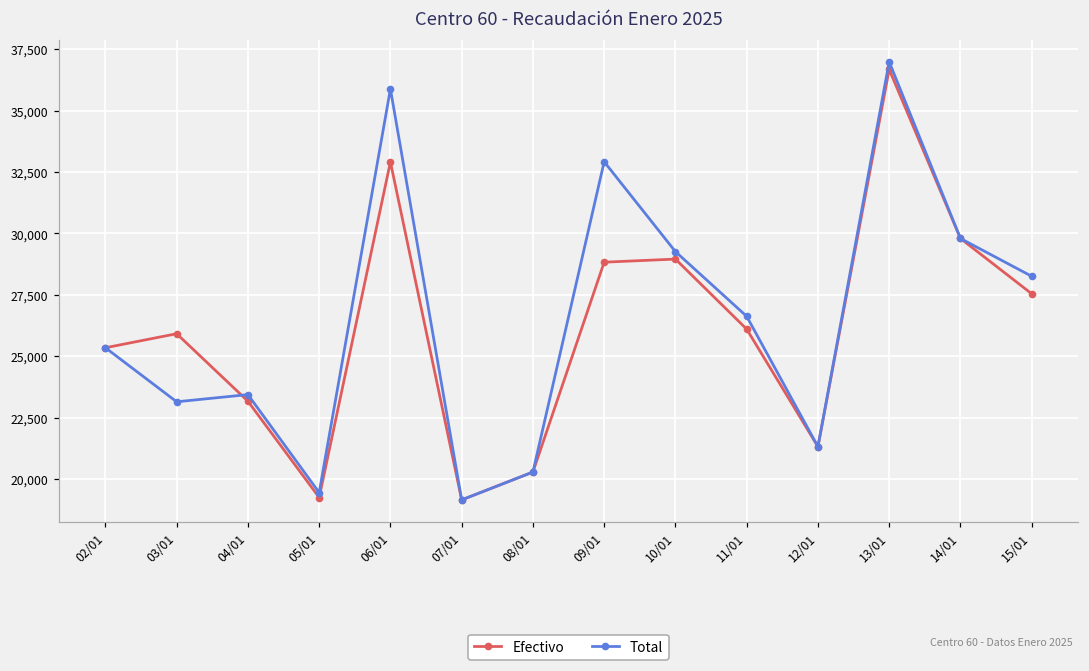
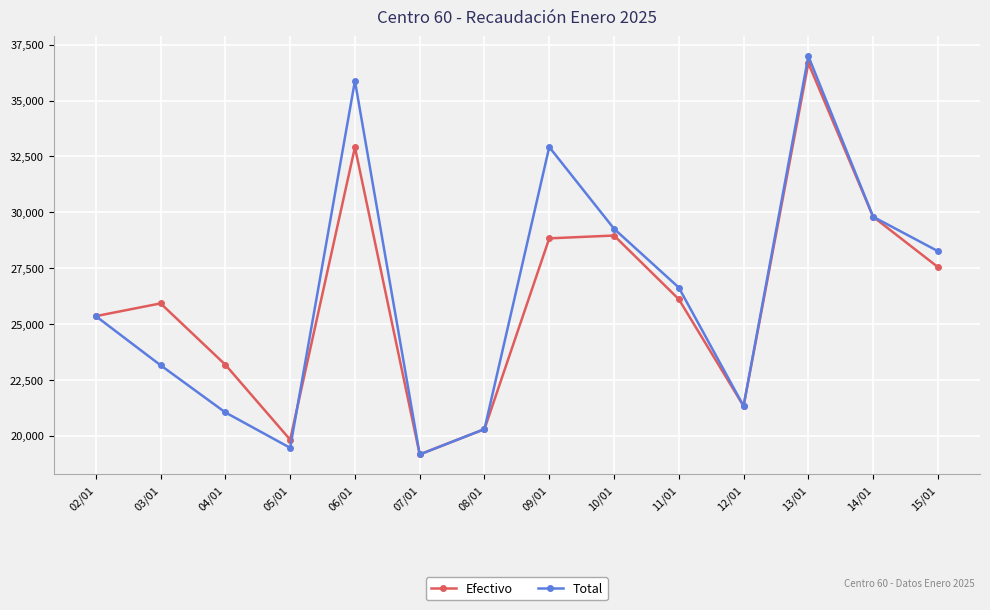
Total, 04/01: 23,400 -> 21,000
Efectivo, 05/01: 19,300 -> 19,800
